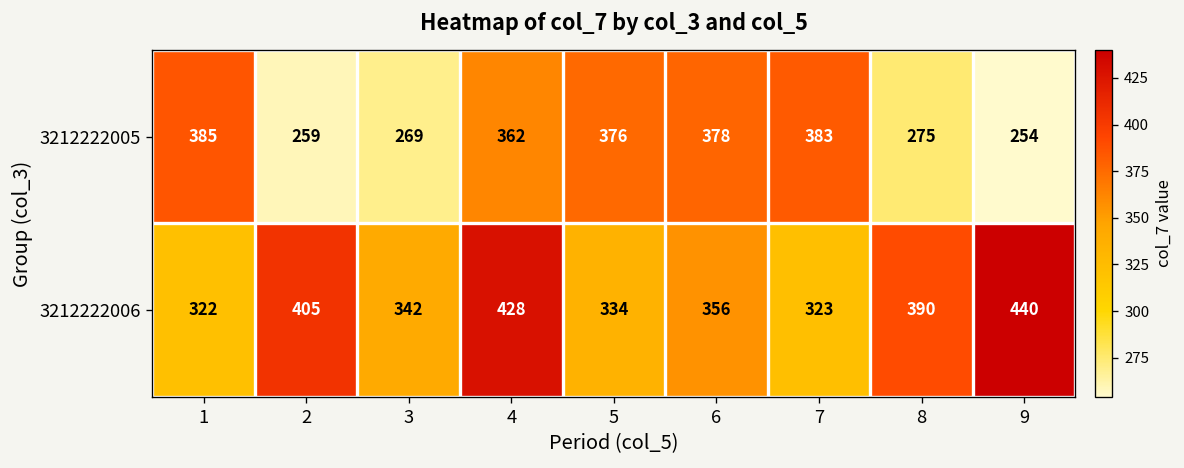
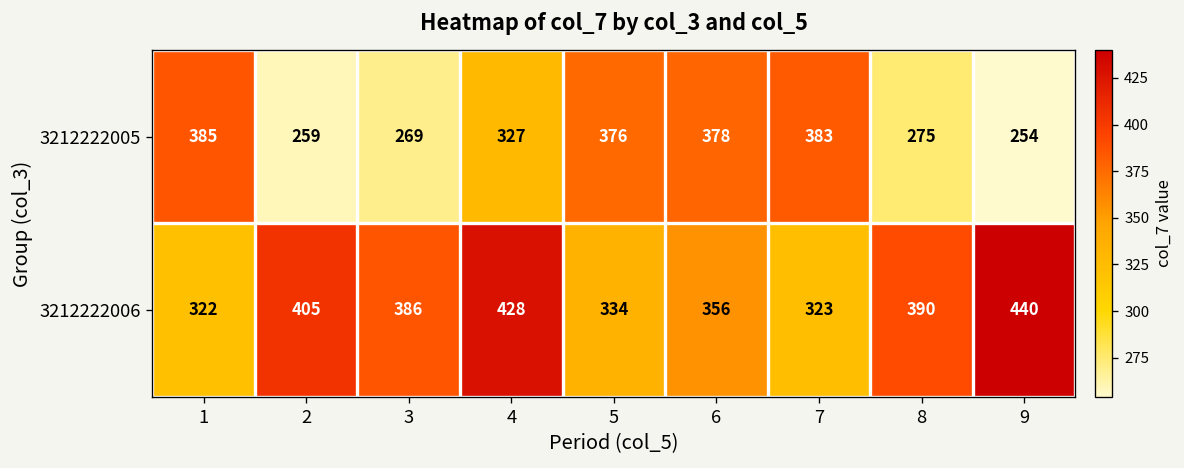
3212222005, 4: 362 -> 327
3212222006, 3: 342 -> 386
